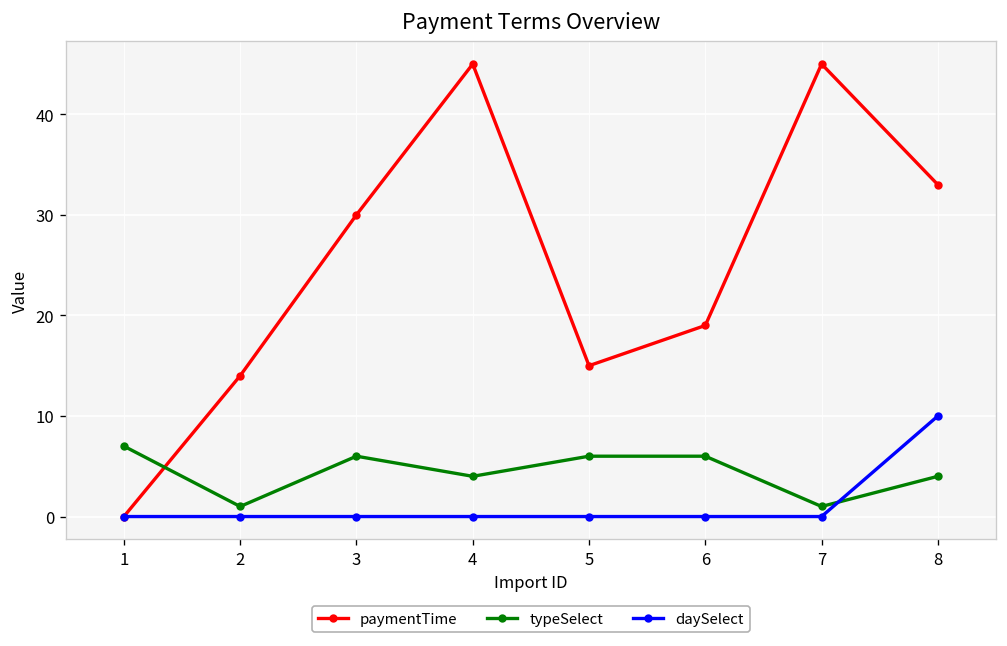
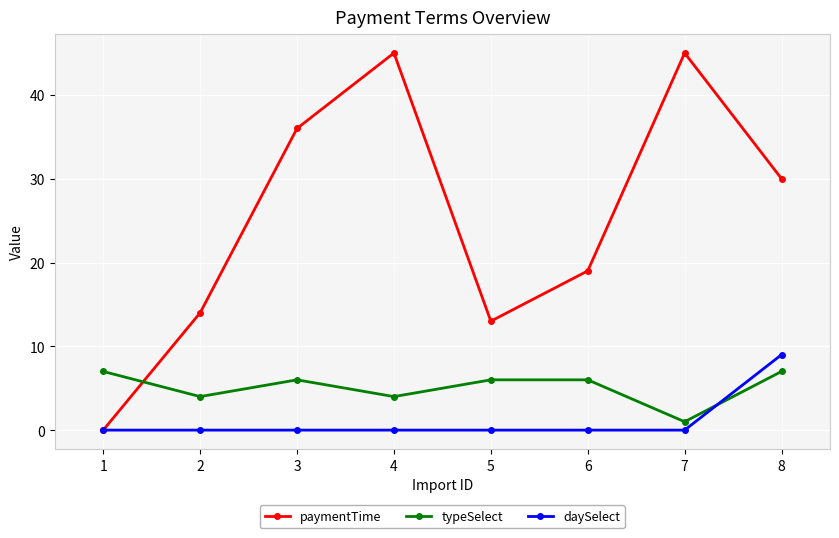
typeSelect, 2: 1 -> 4
paymentTime, 3: 30 -> 36
paymentTime, 5: 15 -> 13
paymentTime, 8: 33 -> 30
typeSelect, 8: 4 -> 7
daySelect, 8: 10 -> 9
